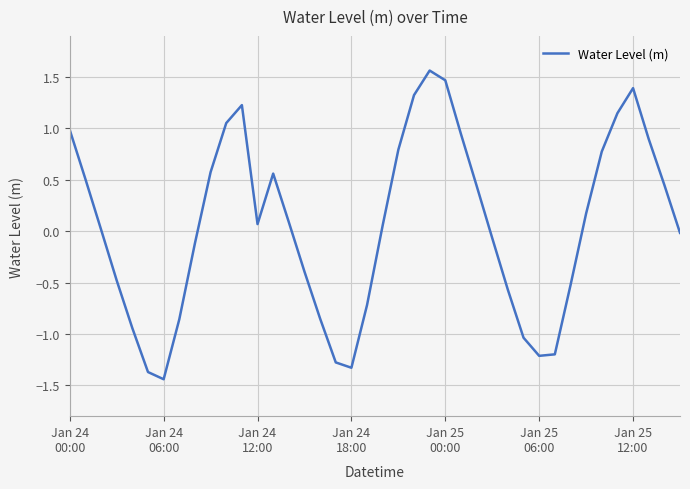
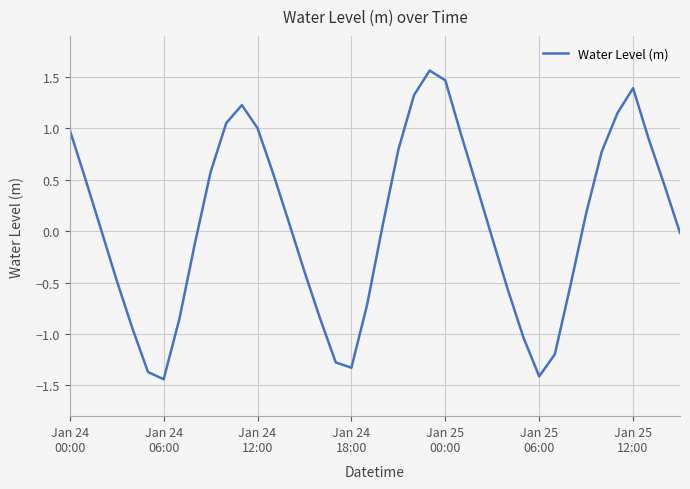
Jan 24 12:00: 0.07 -> 1.00
Jan 25 06:00: -1.21 -> -1.41
